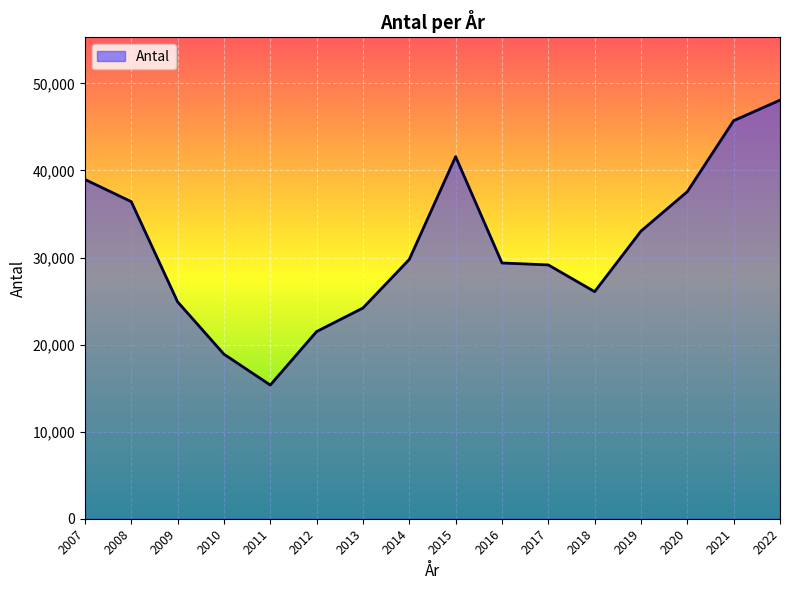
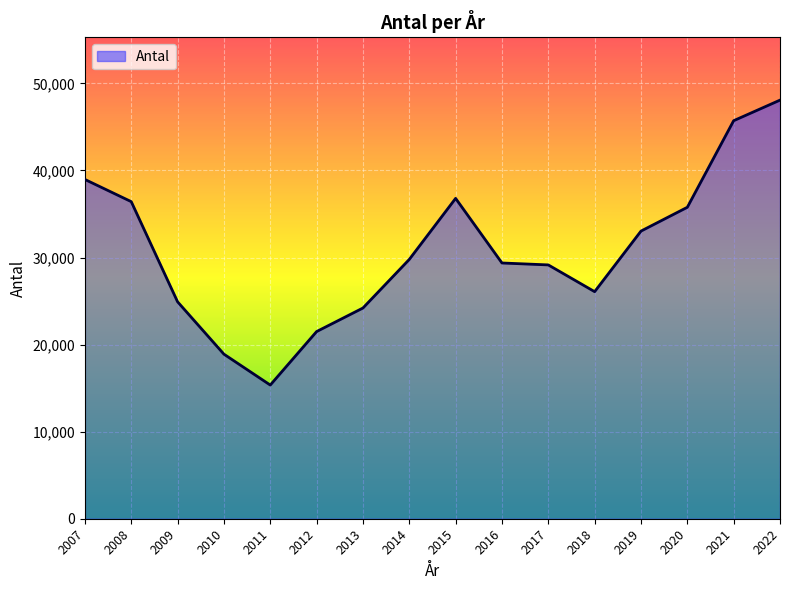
2015: 42,000 -> 37,000
2020: 38,000 -> 36,000
